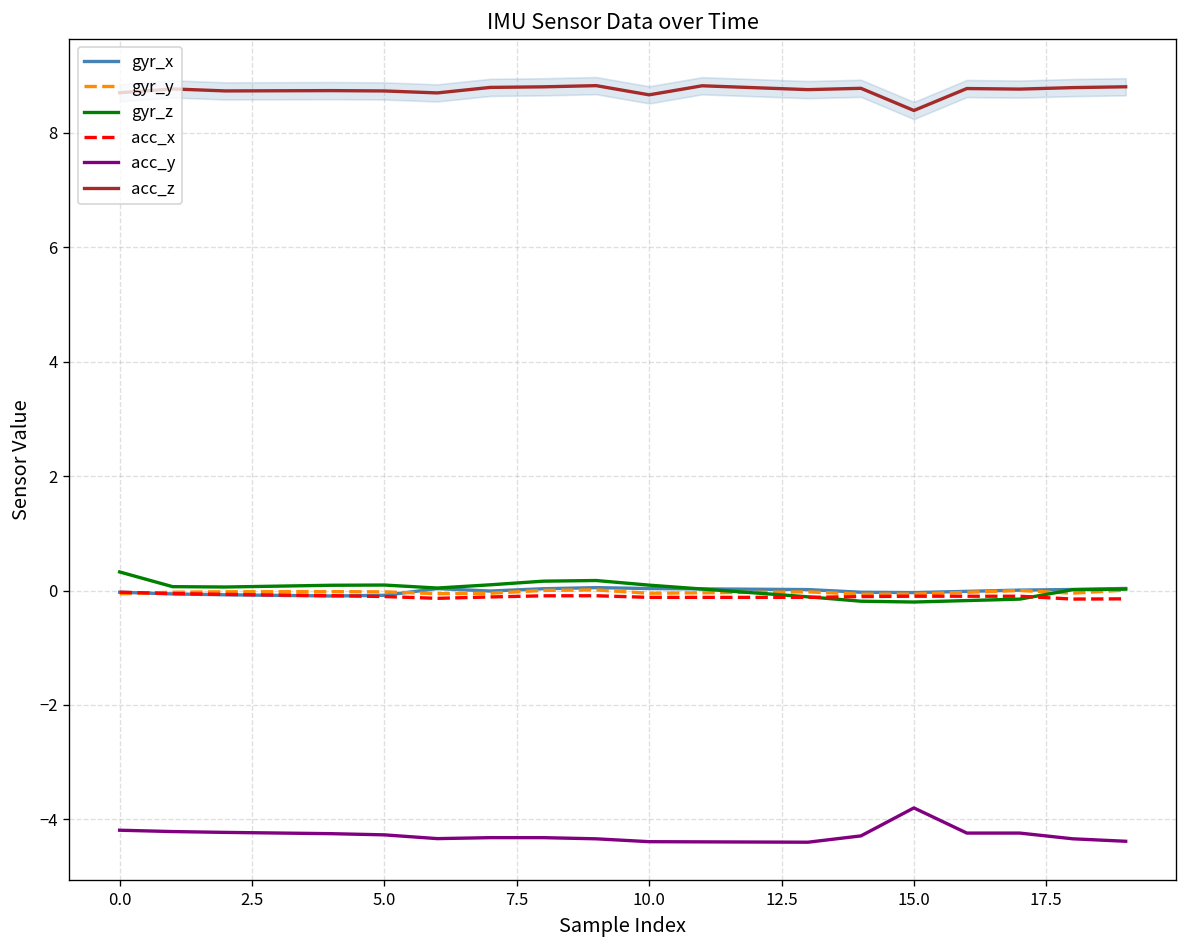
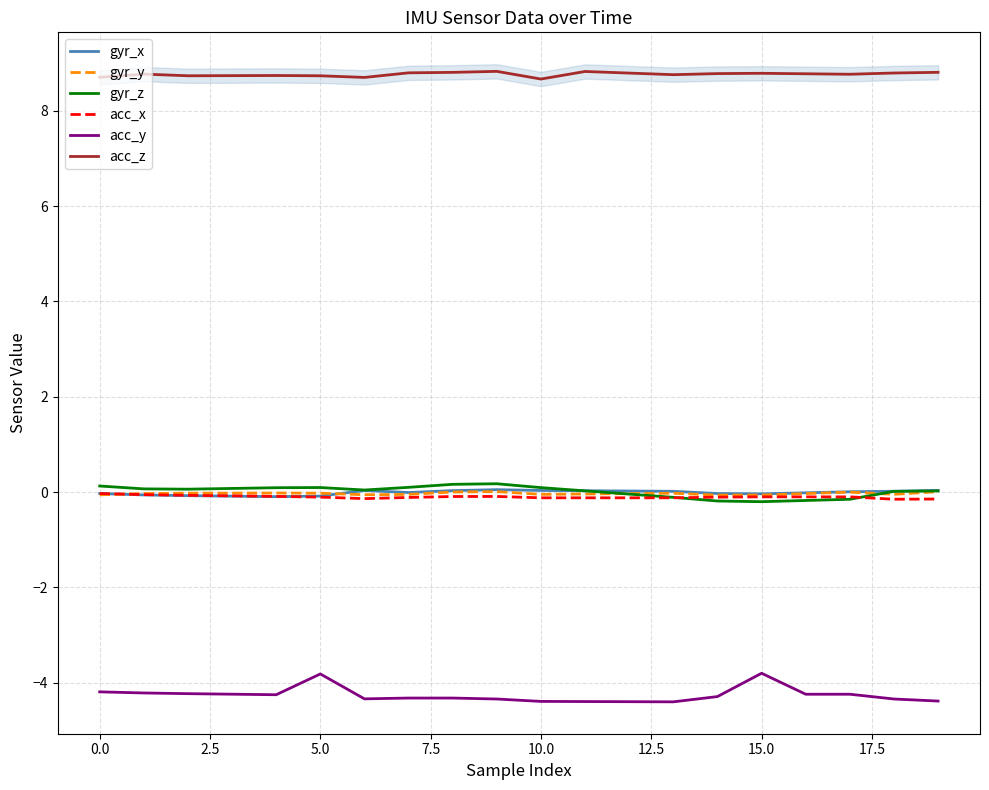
gyr_z, 0.0: 0.3 -> 0.1
acc_y, 5.0: -4.3 -> -3.8
acc_z, 15.0: 8.4 -> 8.8
